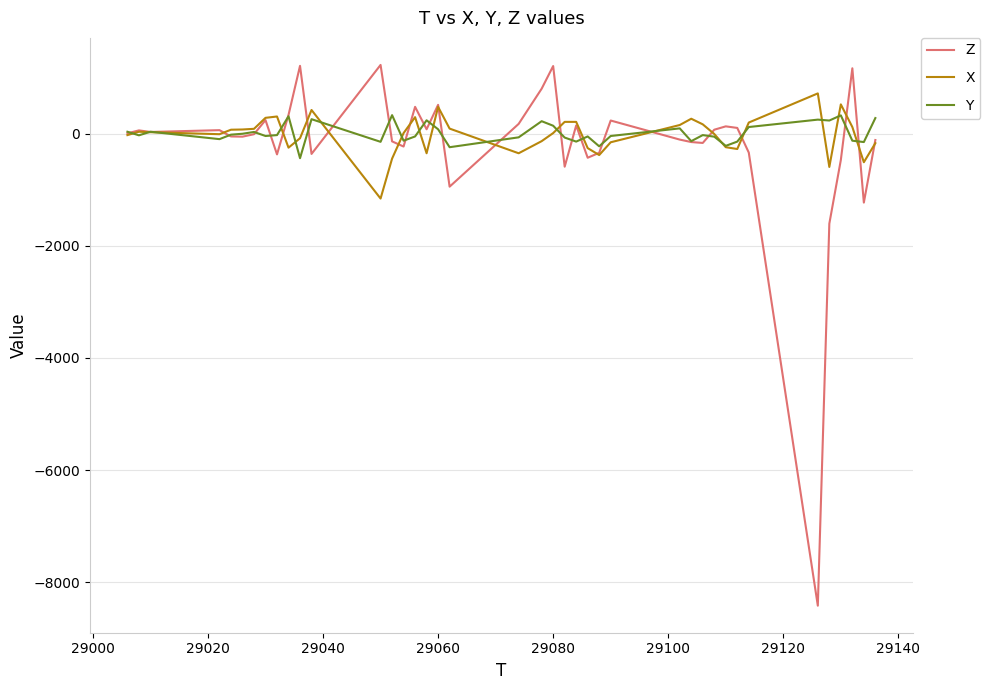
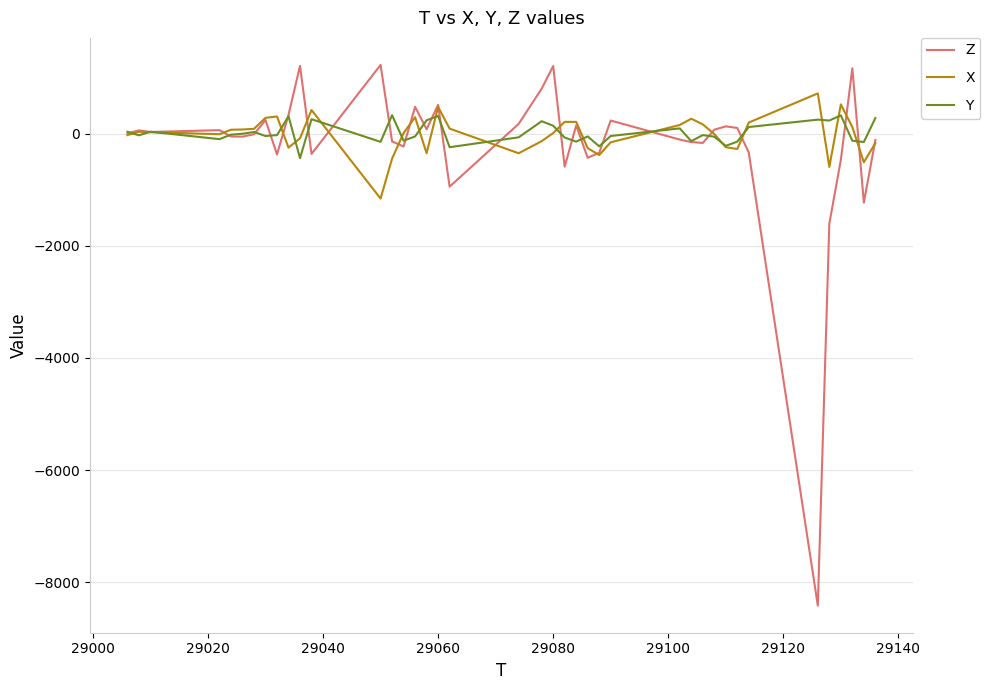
Y, 29060: 100 -> 300
